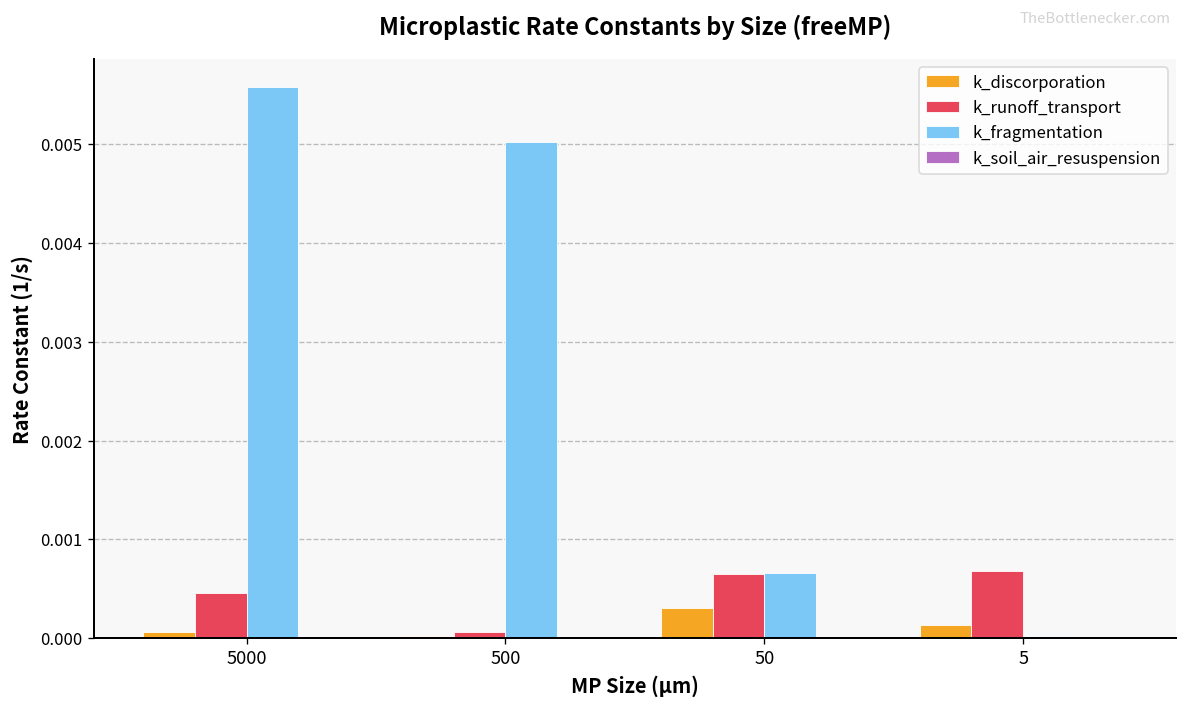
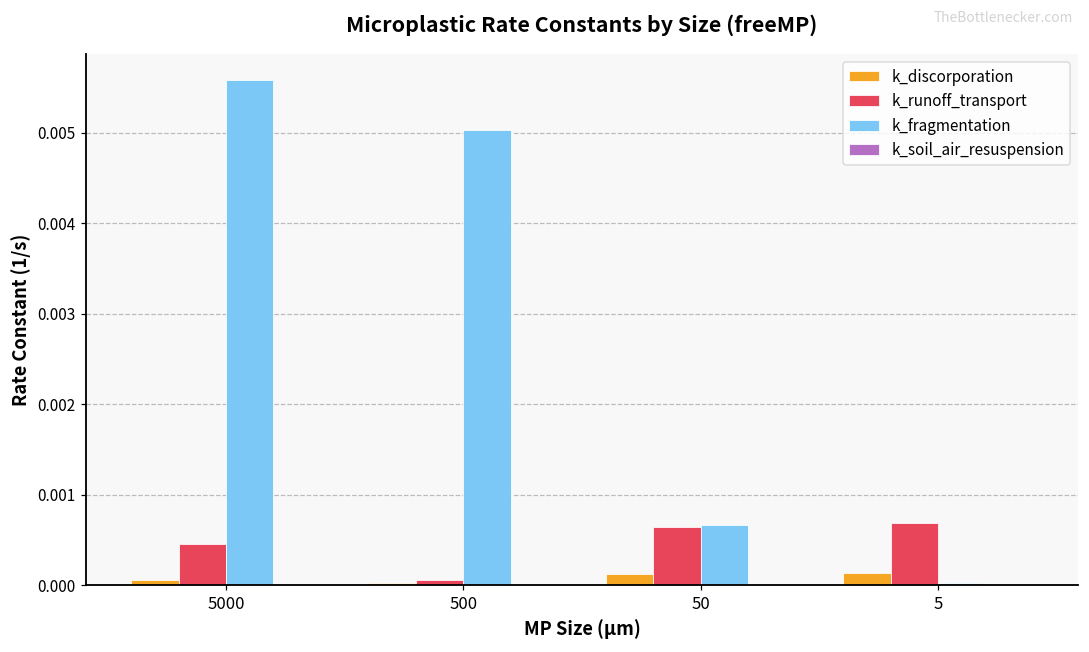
k_discorporation, 50: 0.0003 -> 0.0001
